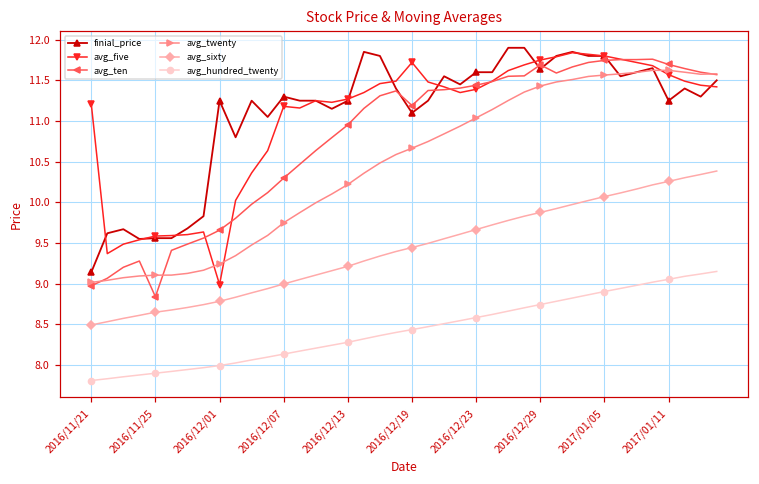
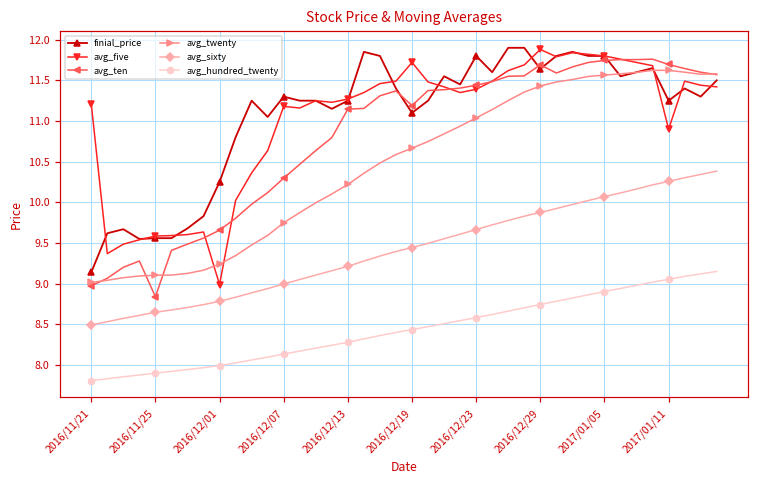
finial_price, 2016/12/01: 11.3 -> 10.3
avg_ten, 2016/12/13: 11.0 -> 11.1
finial_price, 2016/12/23: 11.6 -> 11.8
avg_five, 2016/12/29: 11.8 -> 11.9
avg_five, 2017/01/11: 11.6 -> 10.9
